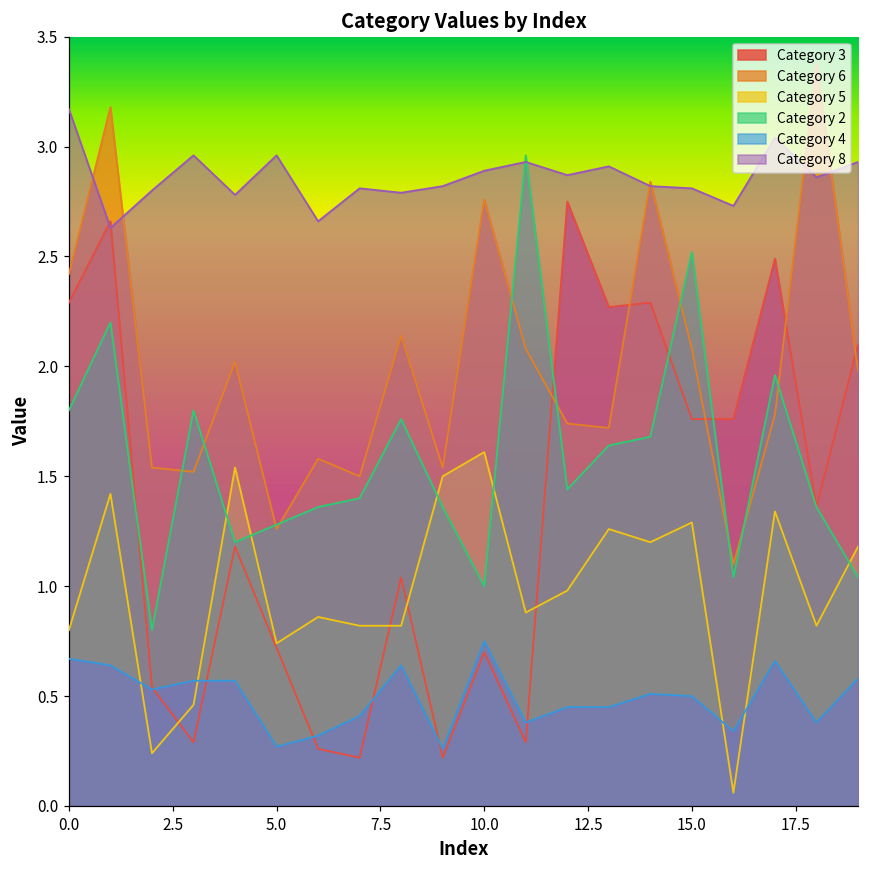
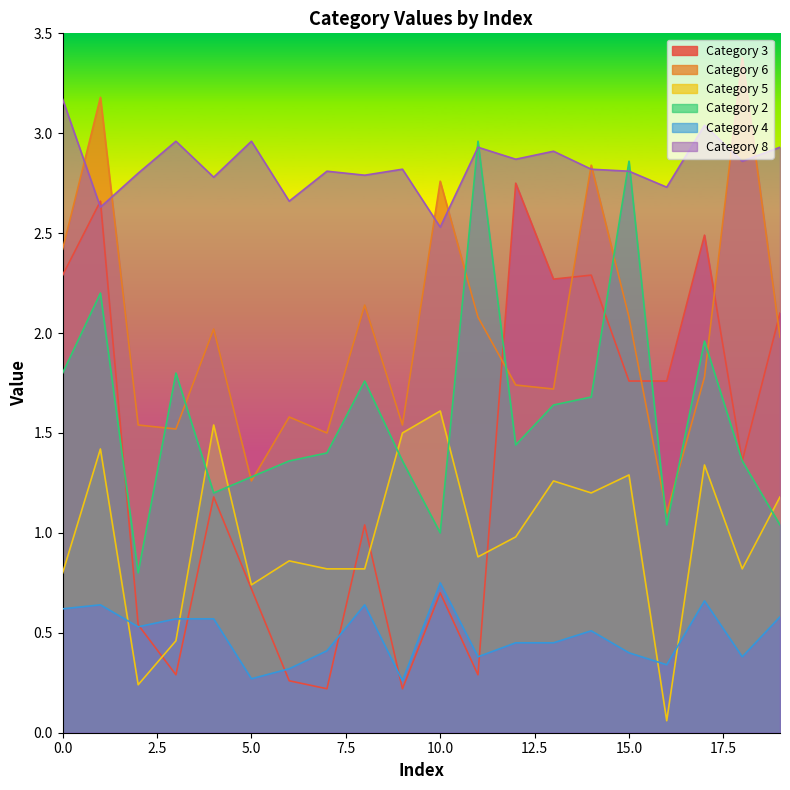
Category 4, 0.0: 0.67 -> 0.62
Category 8, 10.0: 2.89 -> 2.53
Category 2, 15.0: 2.52 -> 2.86
Category 4, 15.0: 0.5 -> 0.4
